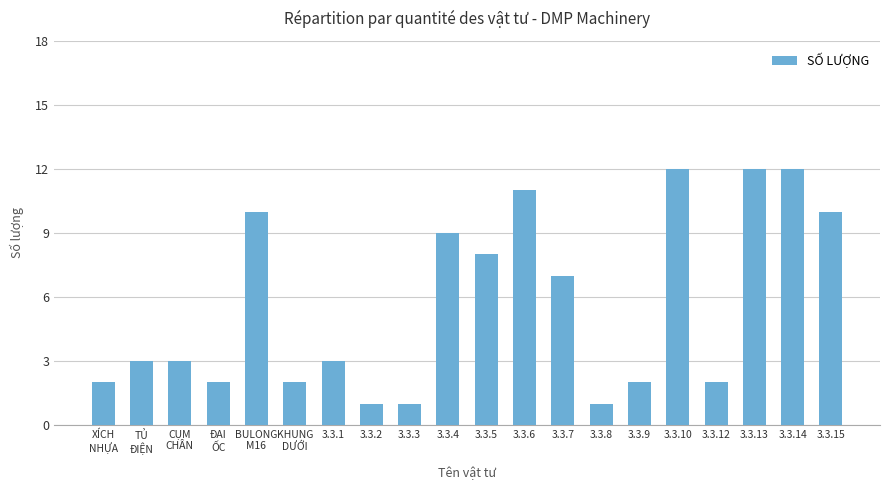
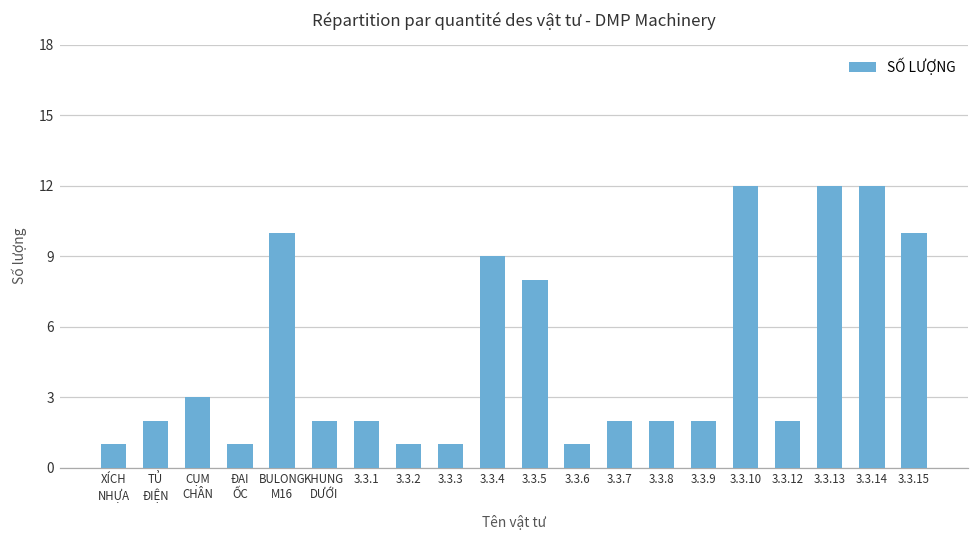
XÍCH NHỰA: 2 -> 1
TỦ ĐIỆN: 3 -> 2
ĐAI ỐC: 2 -> 1
3.3.1: 3 -> 2
3.3.6: 11 -> 1
3.3.7: 7 -> 2
3.3.8: 1 -> 2
